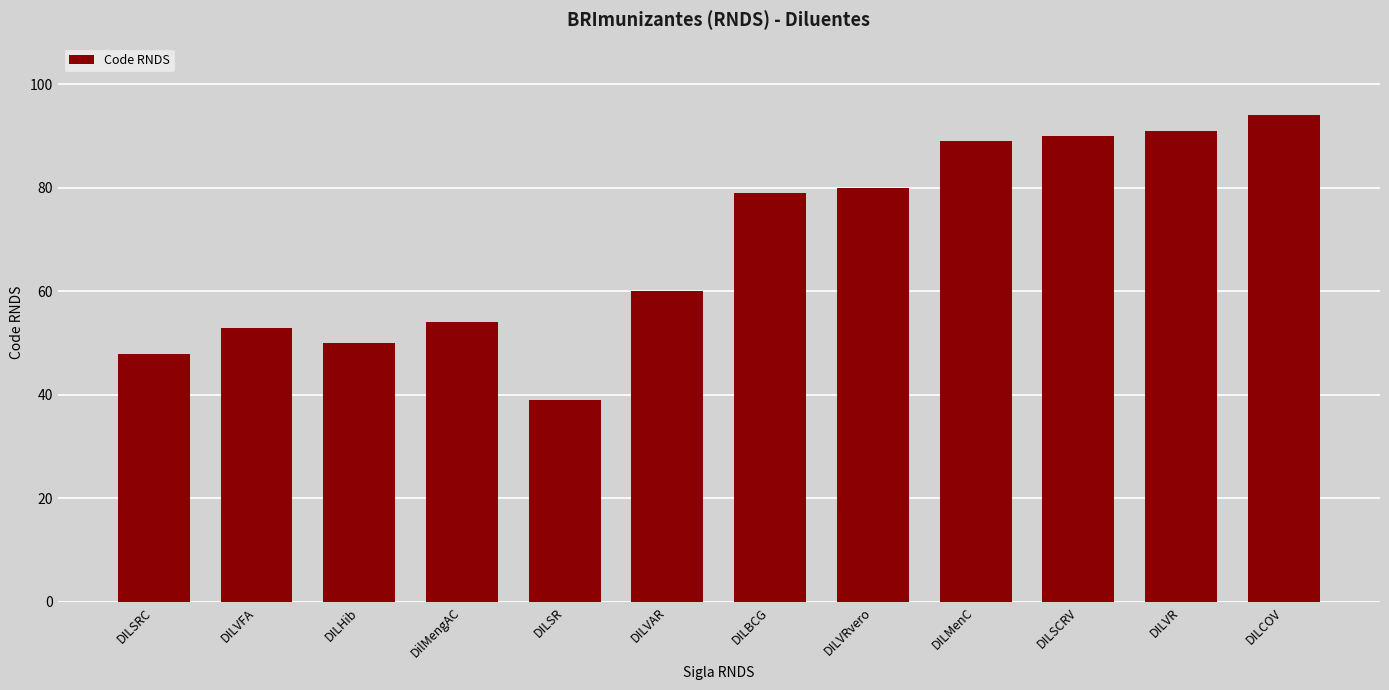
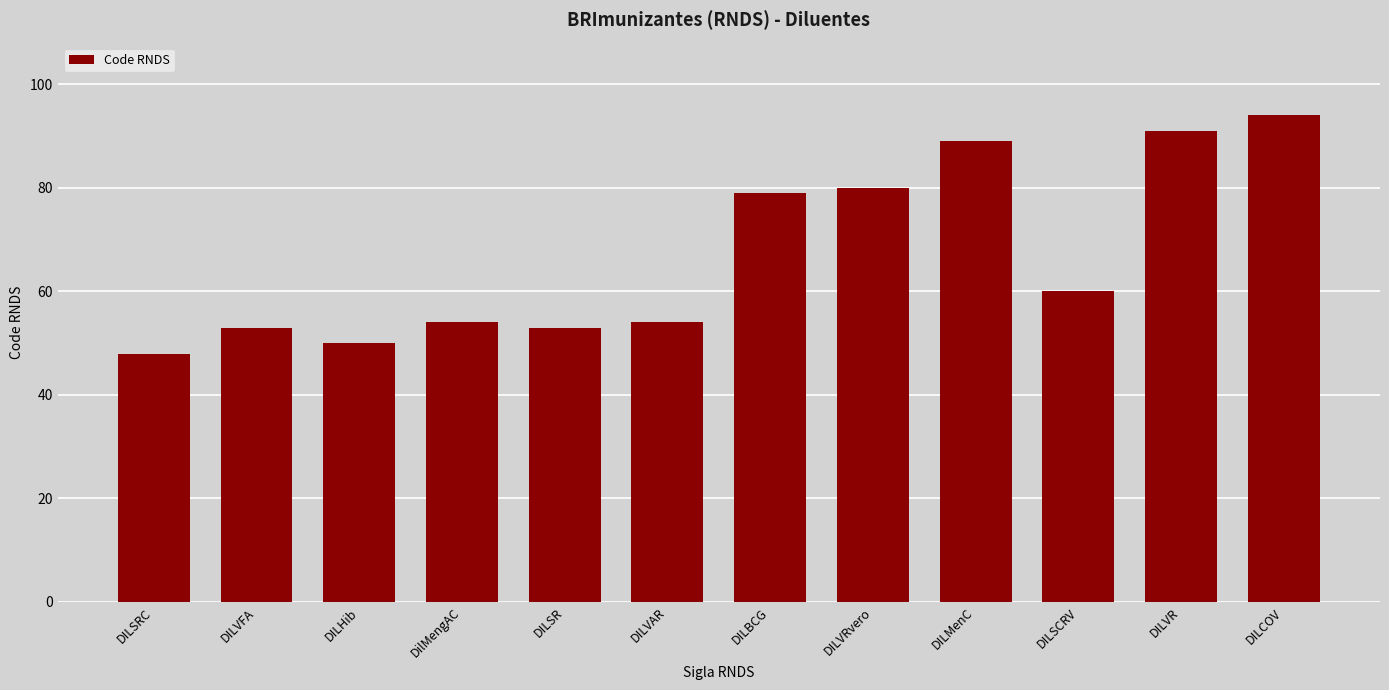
DILSR: 39 -> 53
DILVAR: 60 -> 54
DILSCRV: 90 -> 60
